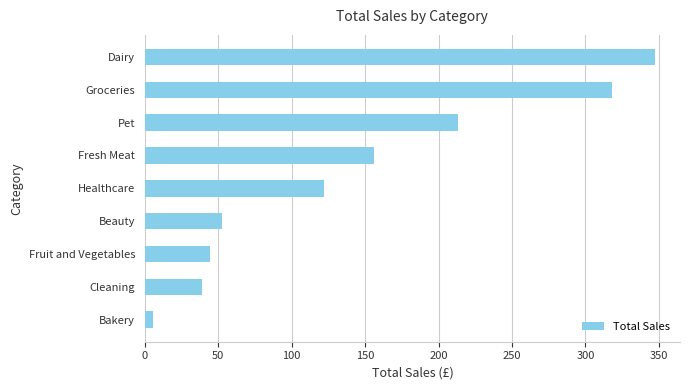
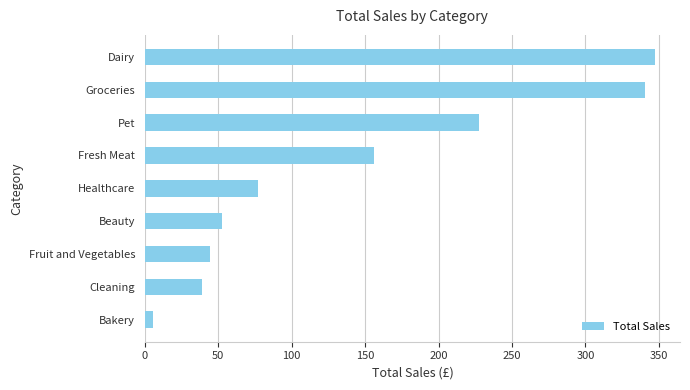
Groceries: 318 -> 341
Pet: 213 -> 227
Healthcare: 122 -> 77
